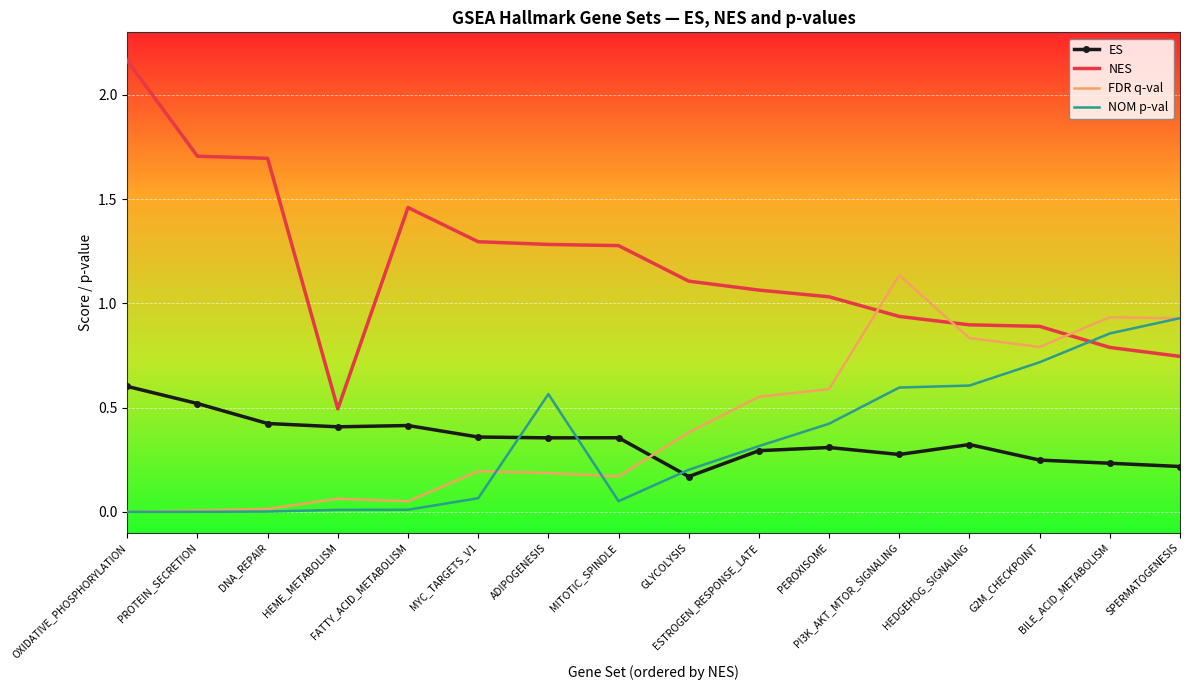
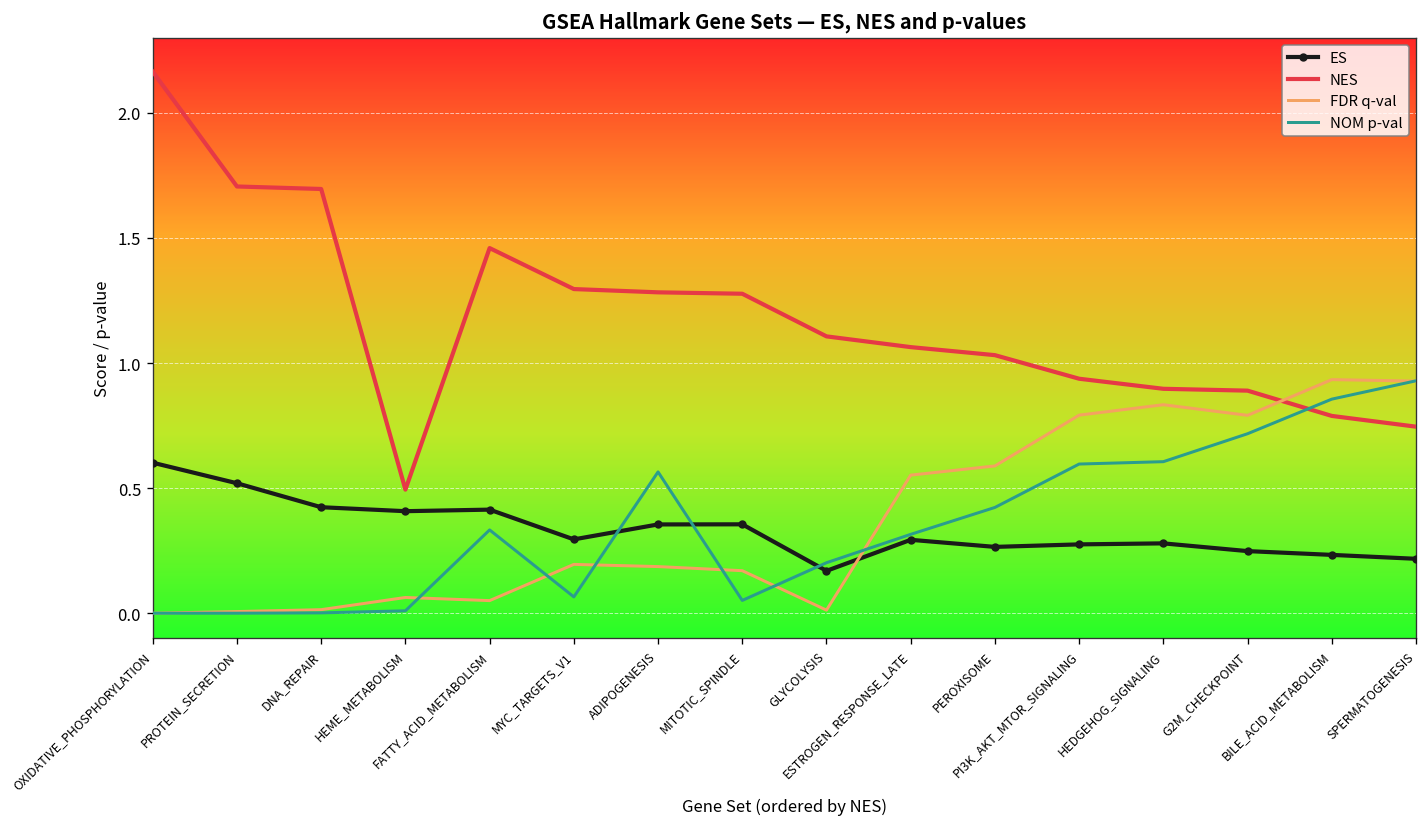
NOM p-val, FATTY_ACID_METABOLISM: 0.01 -> 0.33
ES, MYC_TARGETS_V1: 0.36 -> 0.30
FDR q-val, GLYCOLYSIS: 0.38 -> 0.01
ES, PEROXISOME: 0.31 -> 0.27
FDR q-val, PI3K_AKT_MTOR_SIGNALING: 1.14 -> 0.79
ES, HEDGEHOG_SIGNALING: 0.32 -> 0.28
